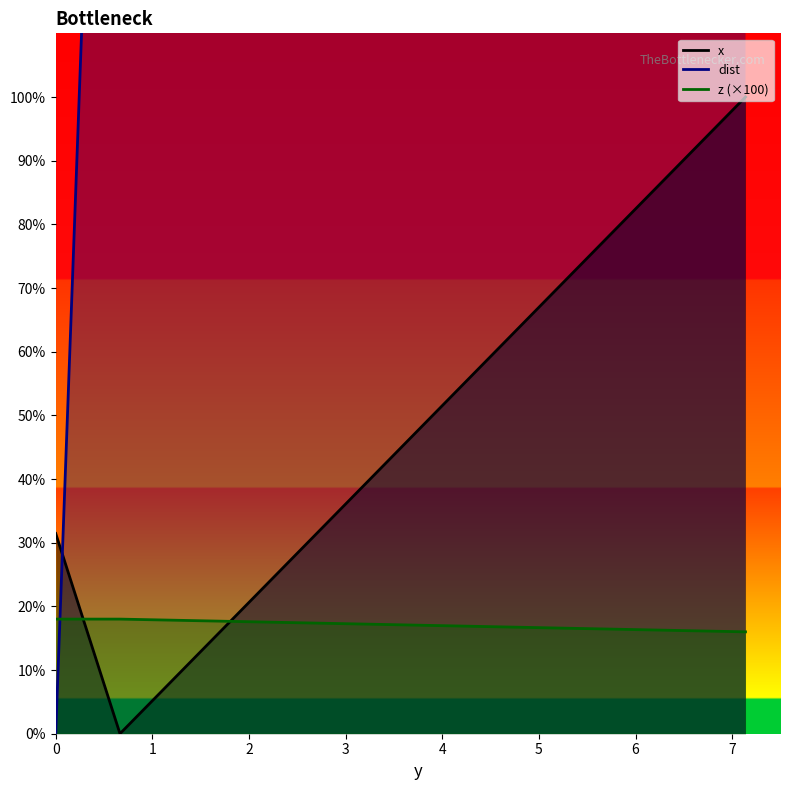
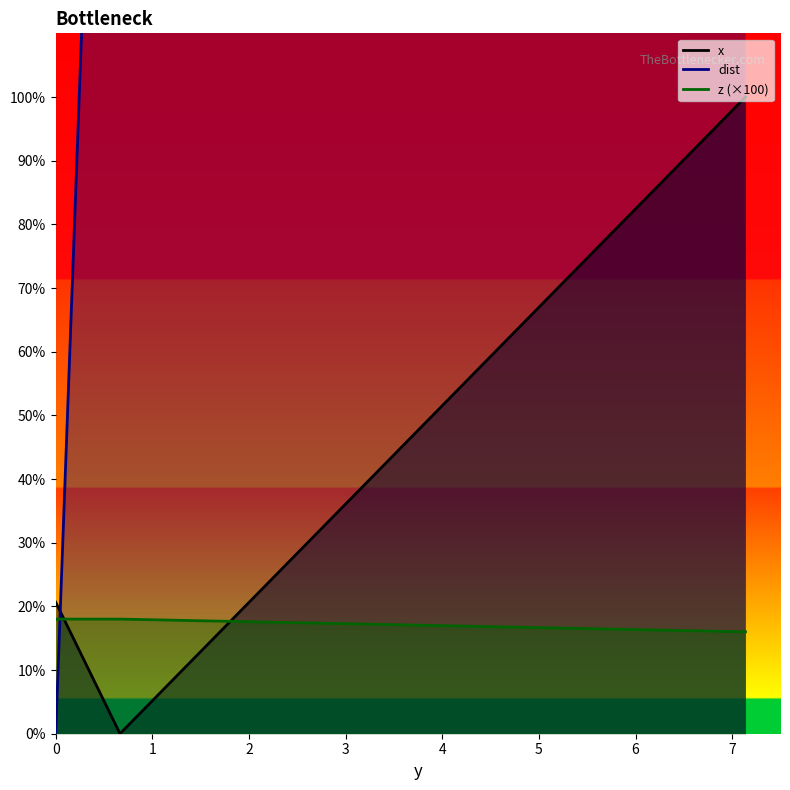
x, 0: 31% -> 21%
